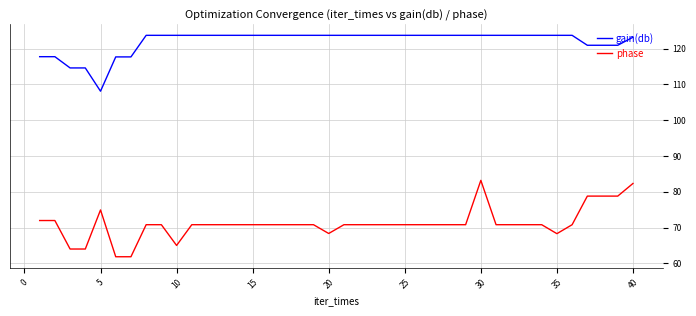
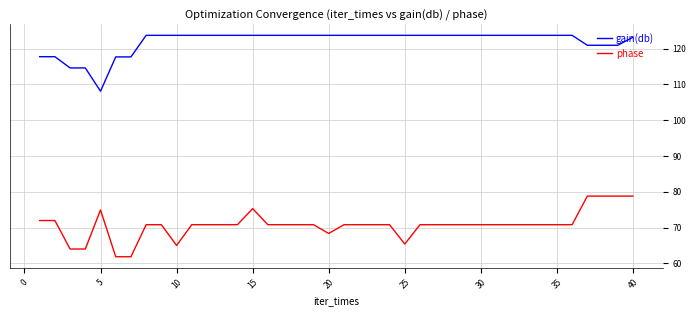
phase, 15: 71 -> 75
phase, 25: 71 -> 65
phase, 30: 83 -> 71
phase, 35: 68 -> 71
phase, 40: 82 -> 79
